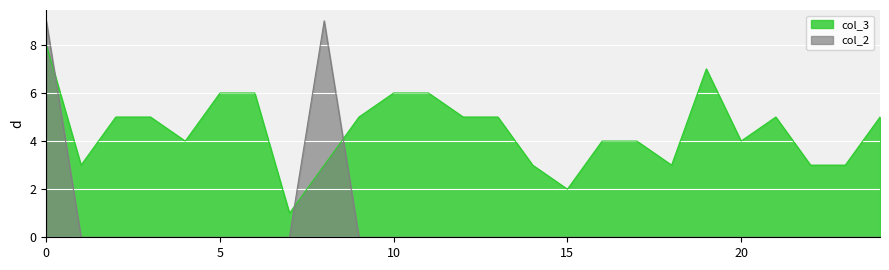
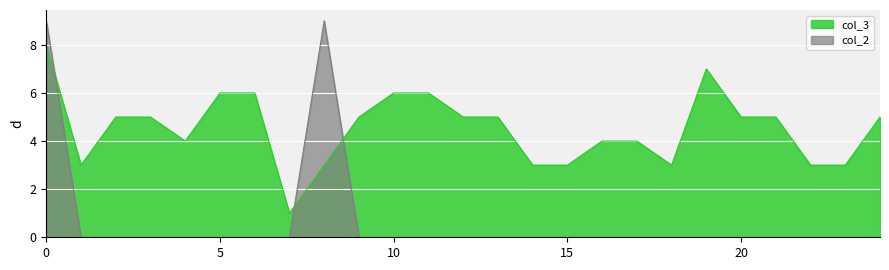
col_3, 15: 2 -> 3
col_3, 20: 4 -> 5
